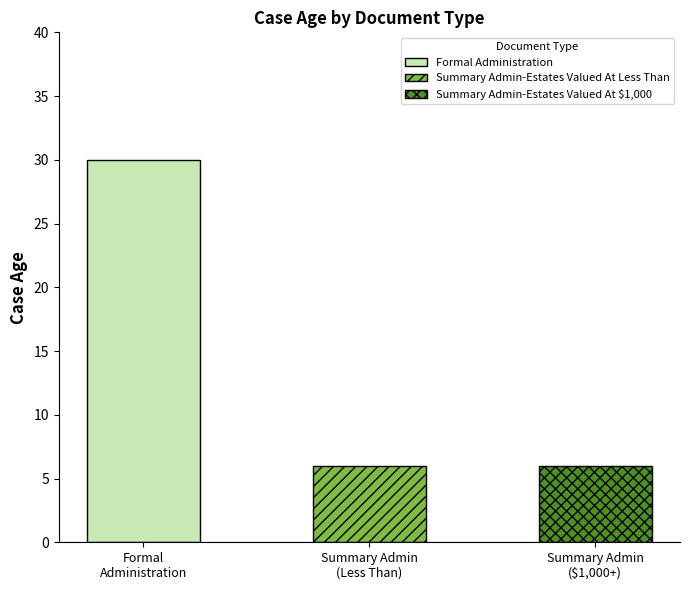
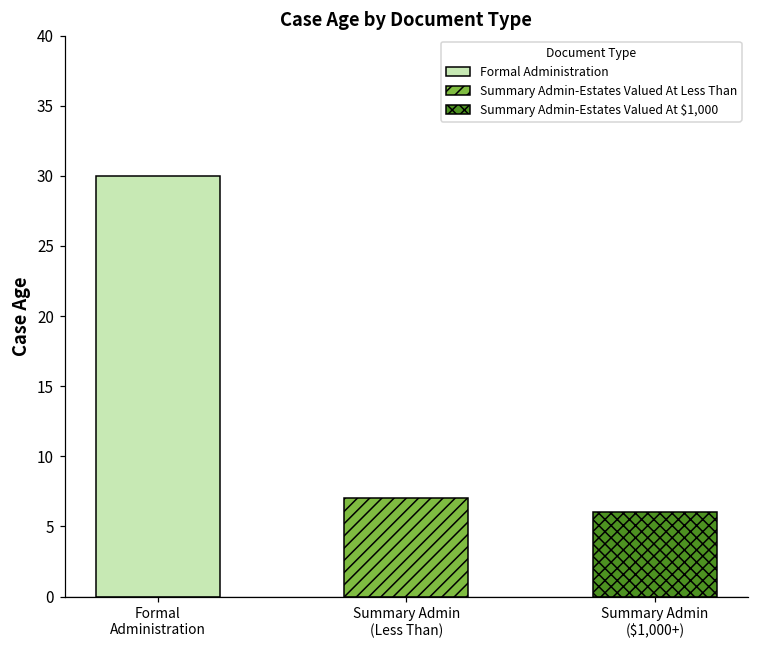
Summary Admin (Less Than): 6 -> 7
